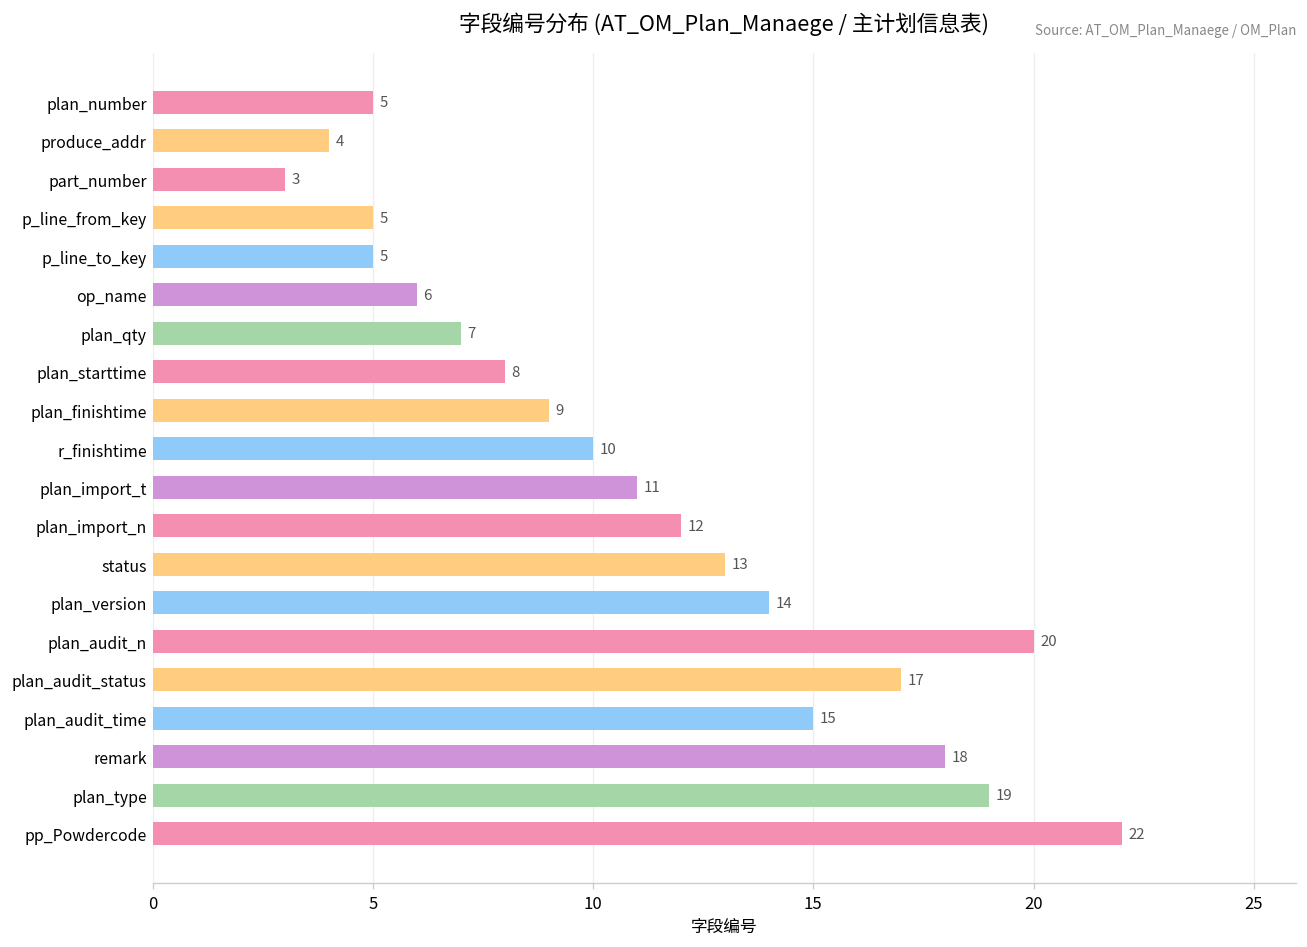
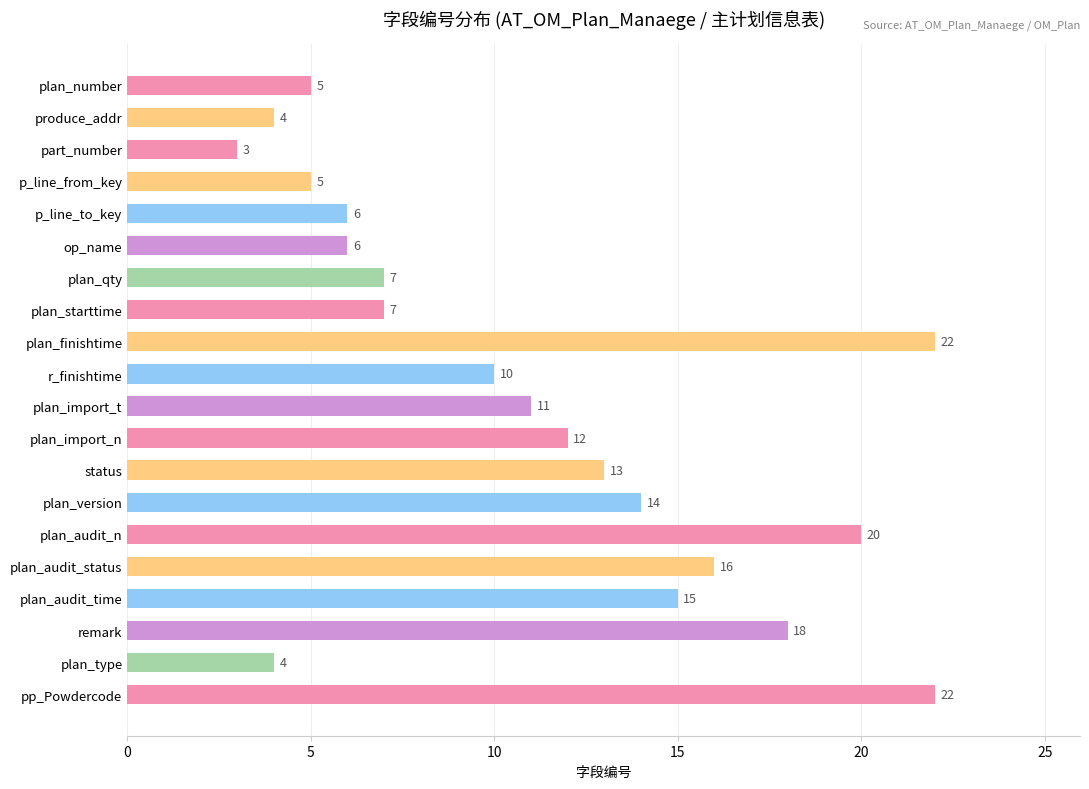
p_line_to_key: 5 -> 6
plan_starttime: 8 -> 7
plan_finishtime: 9 -> 22
plan_audit_status: 17 -> 16
plan_type: 19 -> 4
